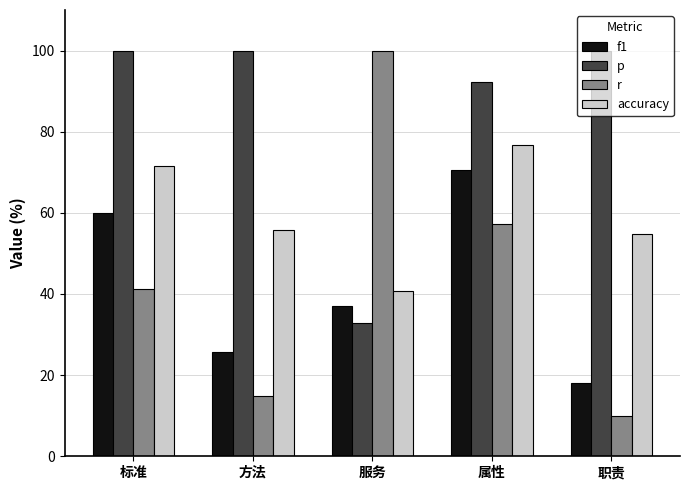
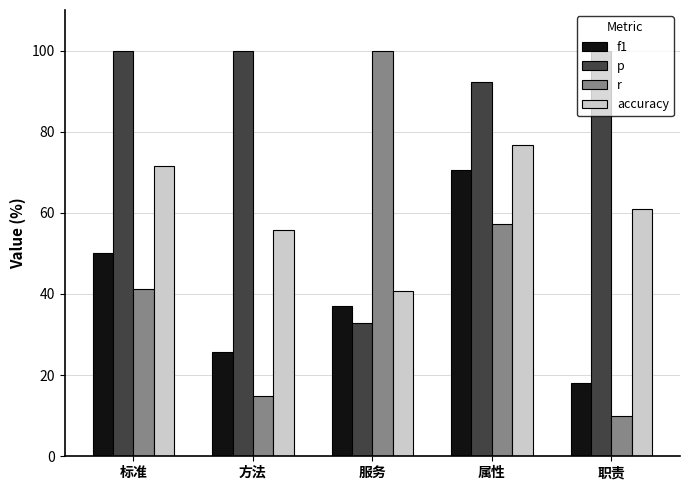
f1, 标准: 60 -> 50
accuracy, 职责: 55 -> 61
